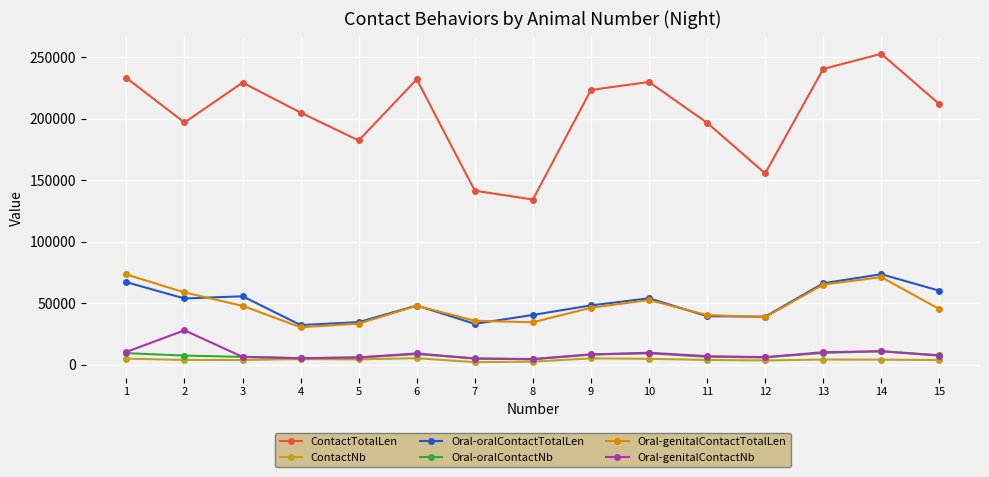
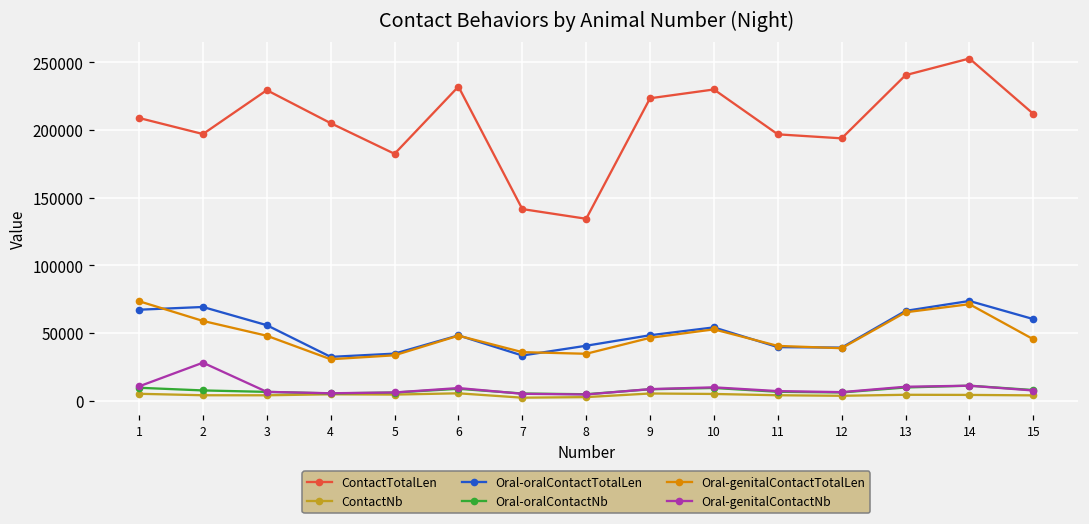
ContactTotalLen, 1: 233000 -> 209000
Oral-oralContactTotalLen, 2: 54000 -> 69000
ContactTotalLen, 12: 156000 -> 194000
